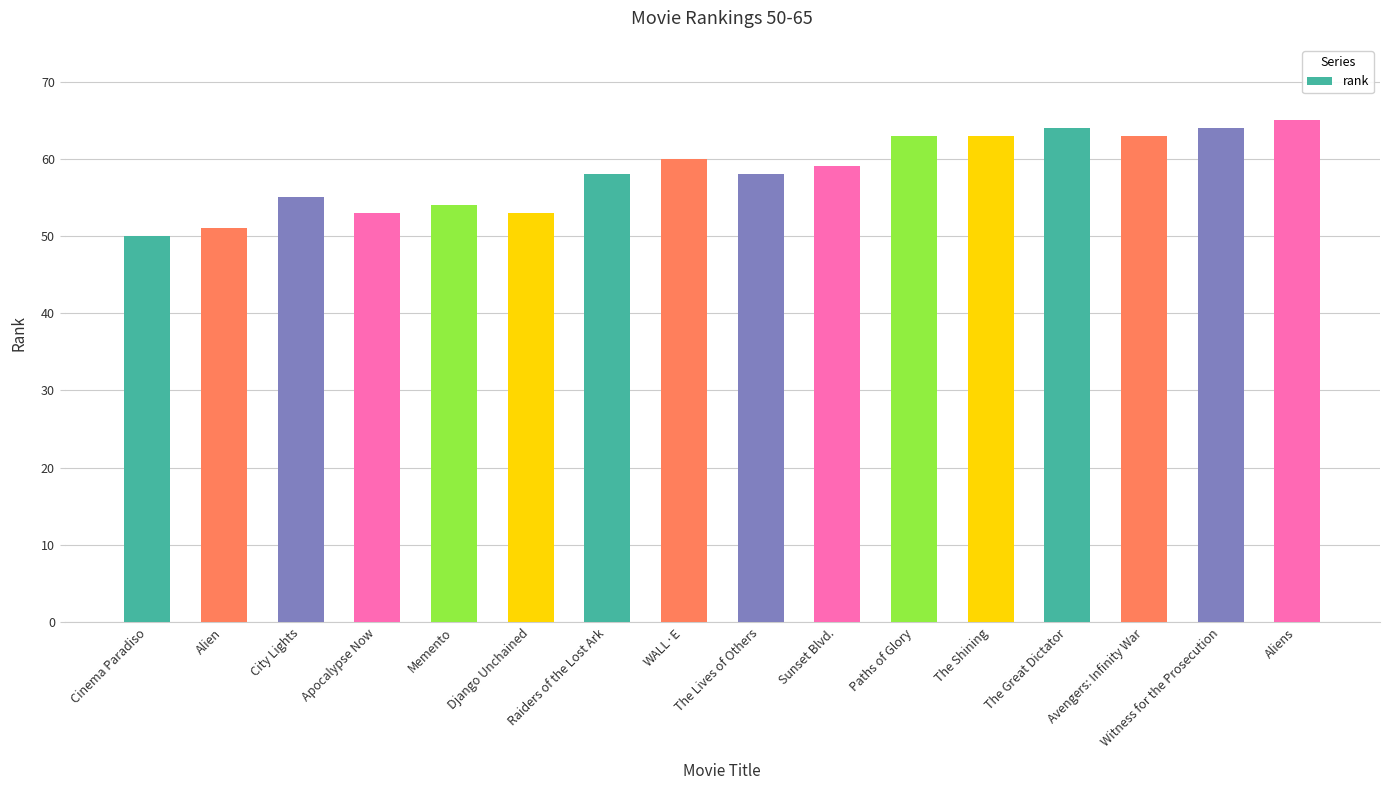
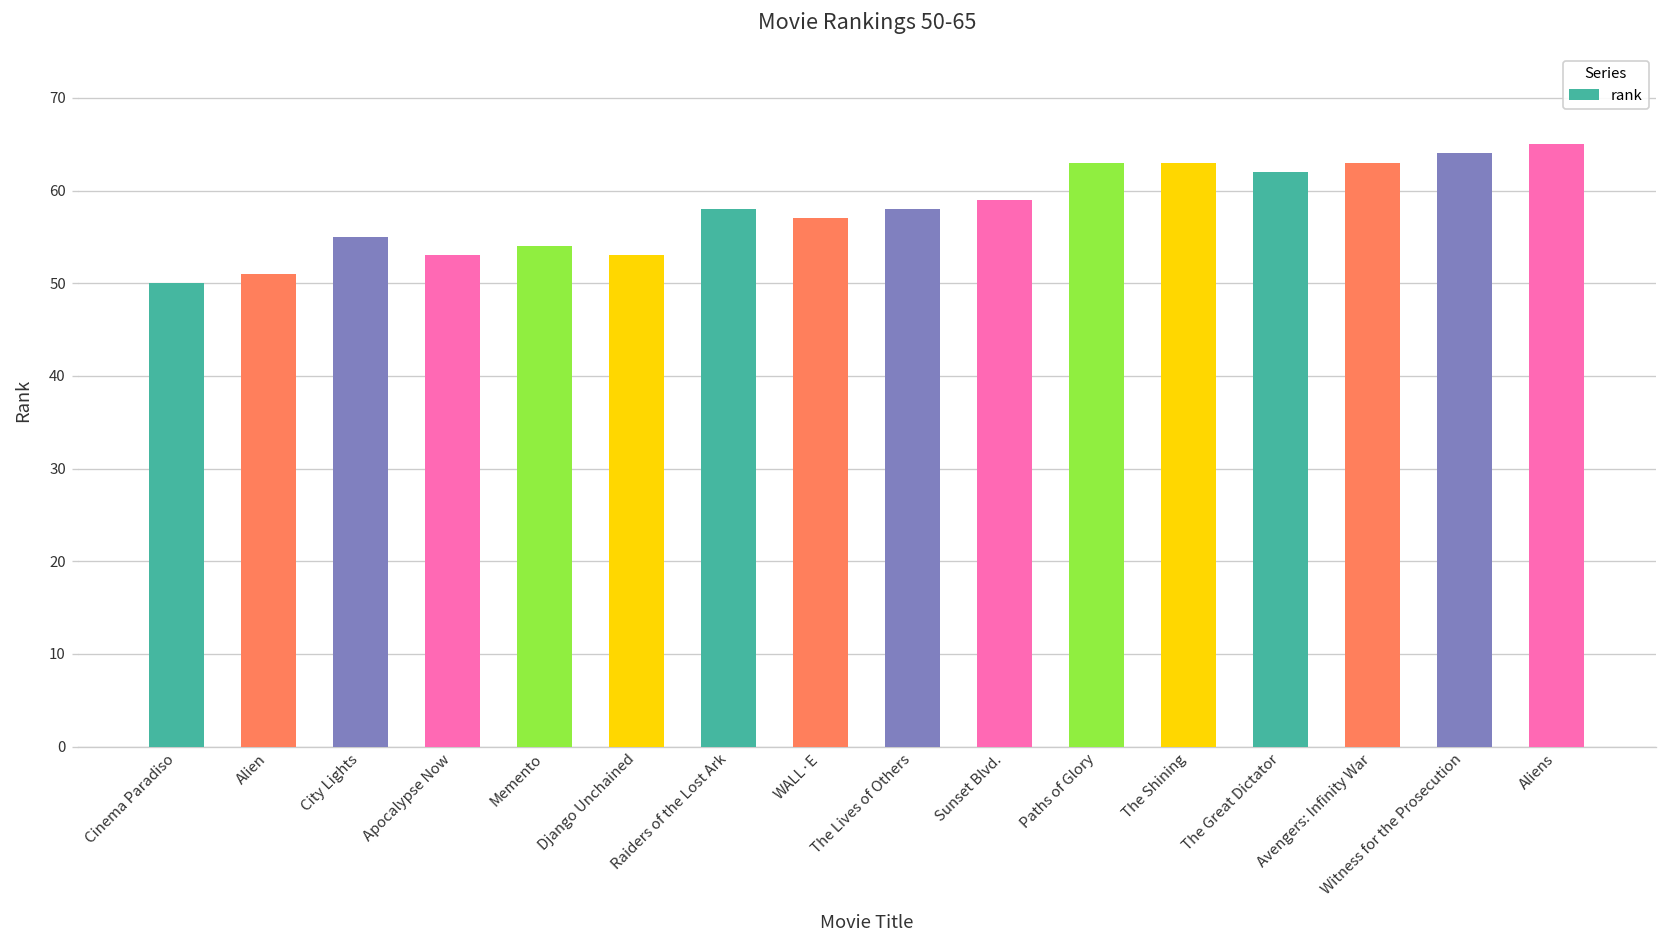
WALL·E: 60 -> 57
The Great Dictator: 64 -> 62
